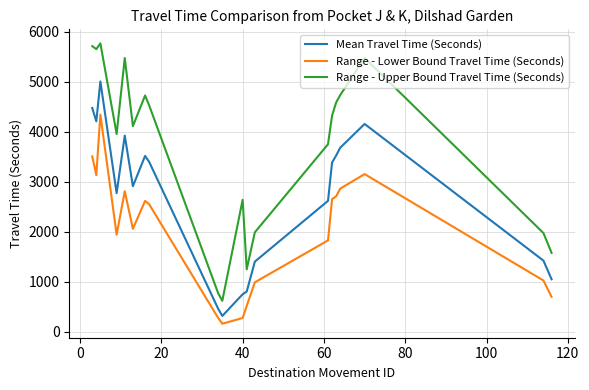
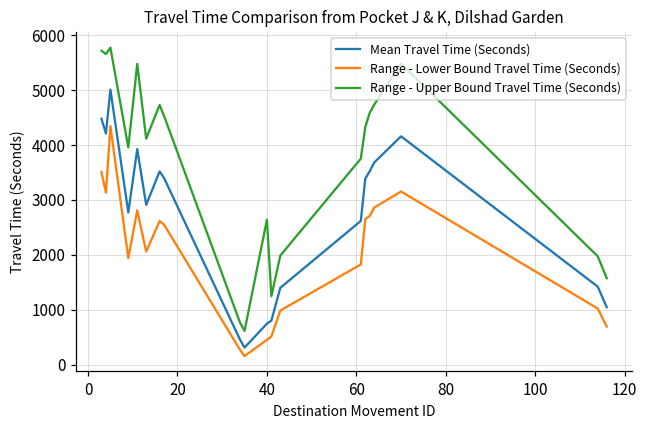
Range - Lower Bound Travel Time (Seconds), 40: 300 -> 500
